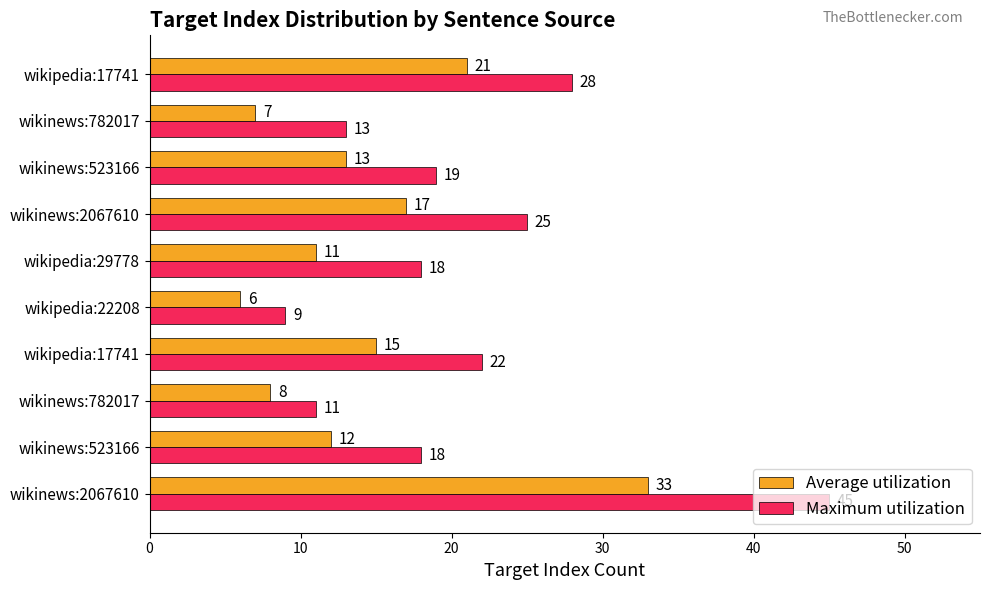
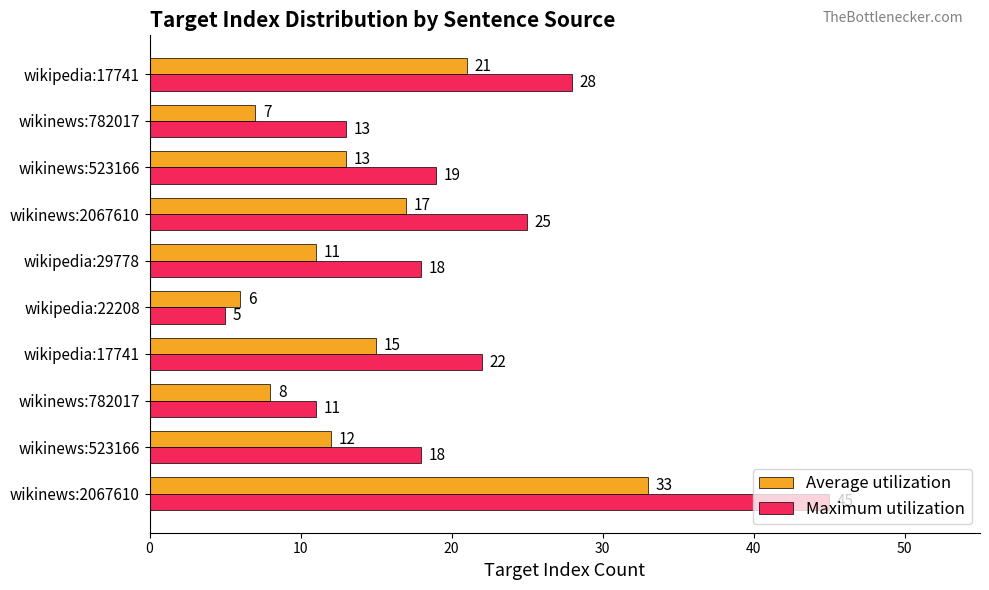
Maximum utilization, wikipedia:22208: 9 -> 5
